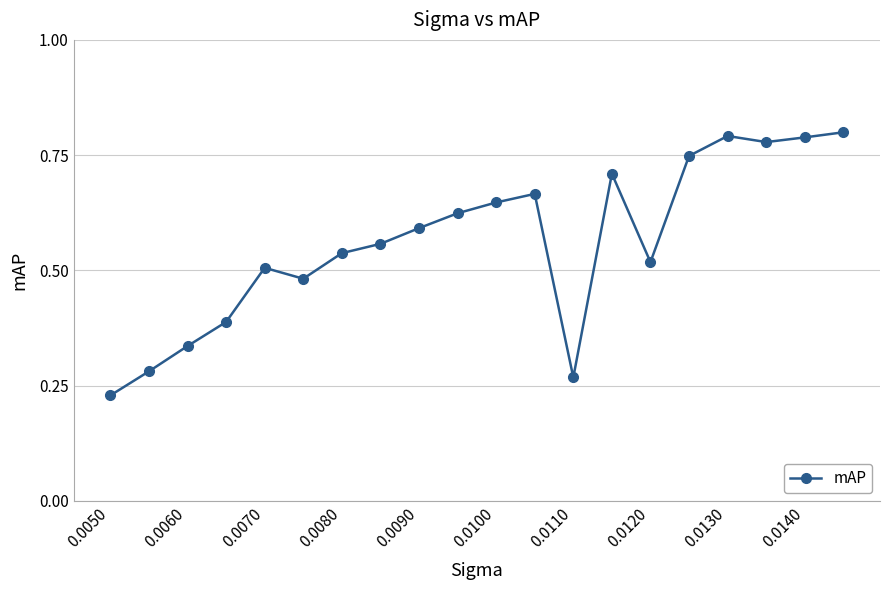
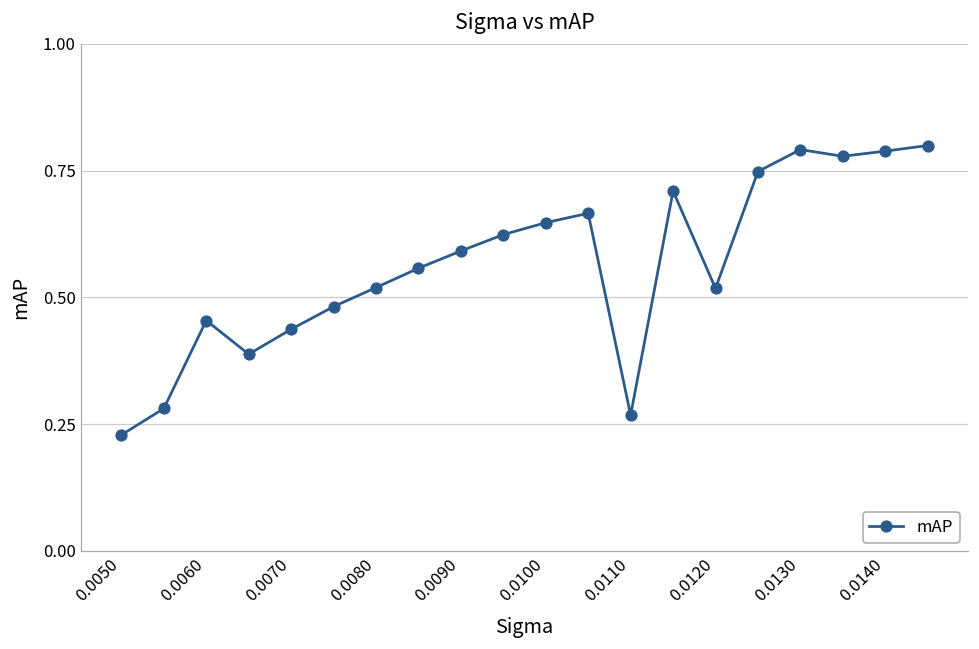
0.0060: 0.34 -> 0.45
0.0070: 0.51 -> 0.44
0.0080: 0.54 -> 0.52
